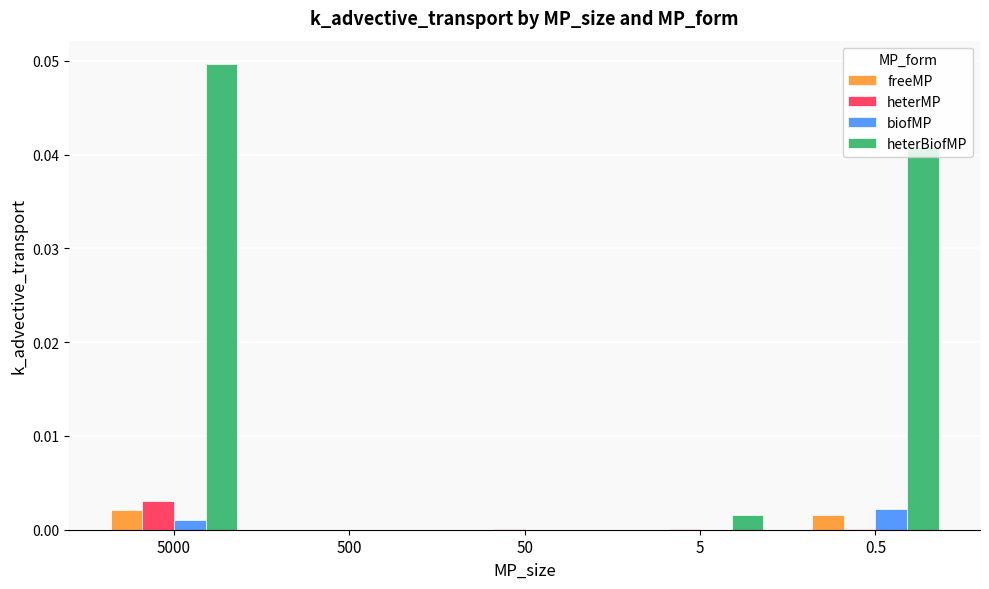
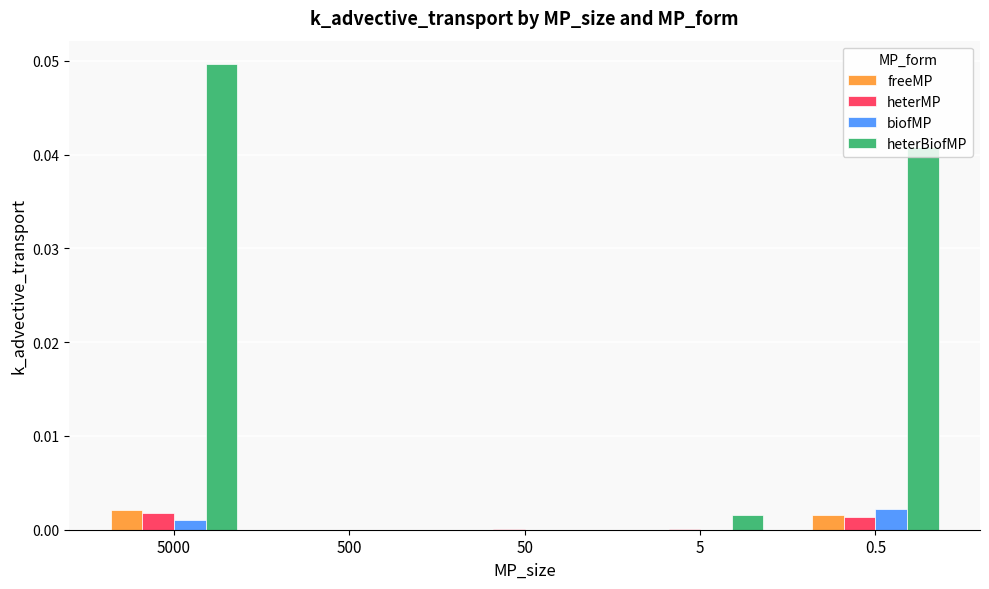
heterMP, 5000: 0.003 -> 0.002
heterMP, 0.5: 0.000 -> 0.001
